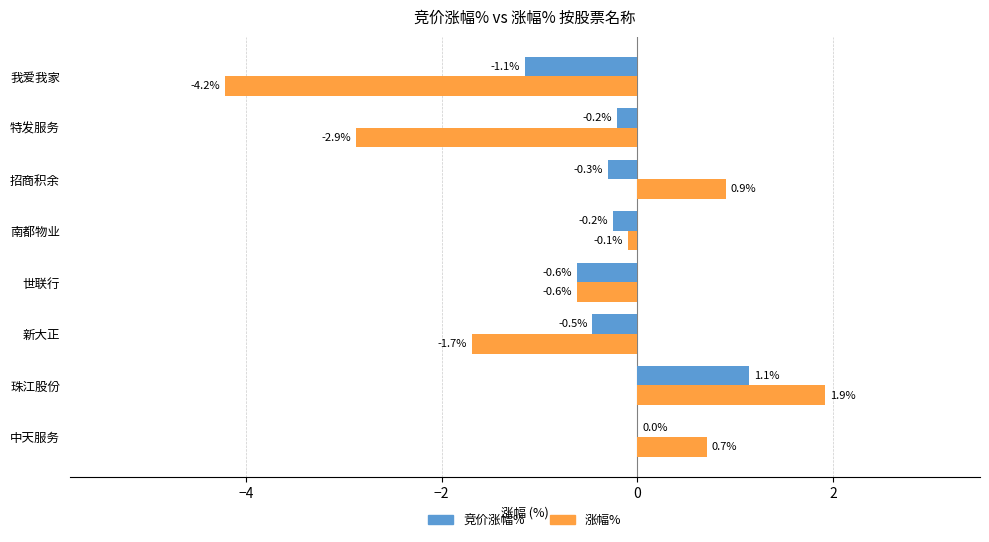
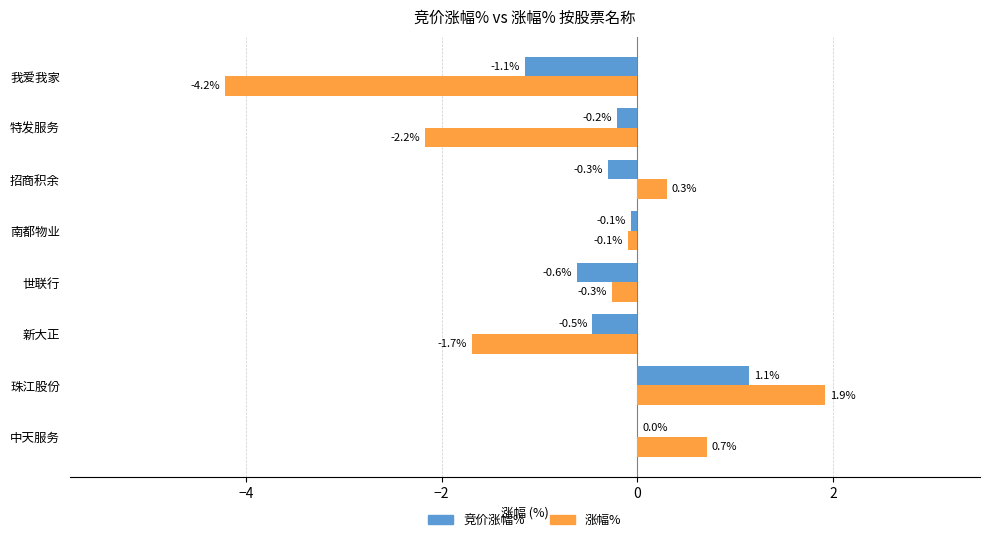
涨幅%, 特发服务: -2.9% -> -2.2%
涨幅%, 招商积余: 0.9% -> 0.3%
竞价涨幅%, 南都物业: -0.2% -> -0.1%
涨幅%, 世联行: -0.6% -> -0.3%
